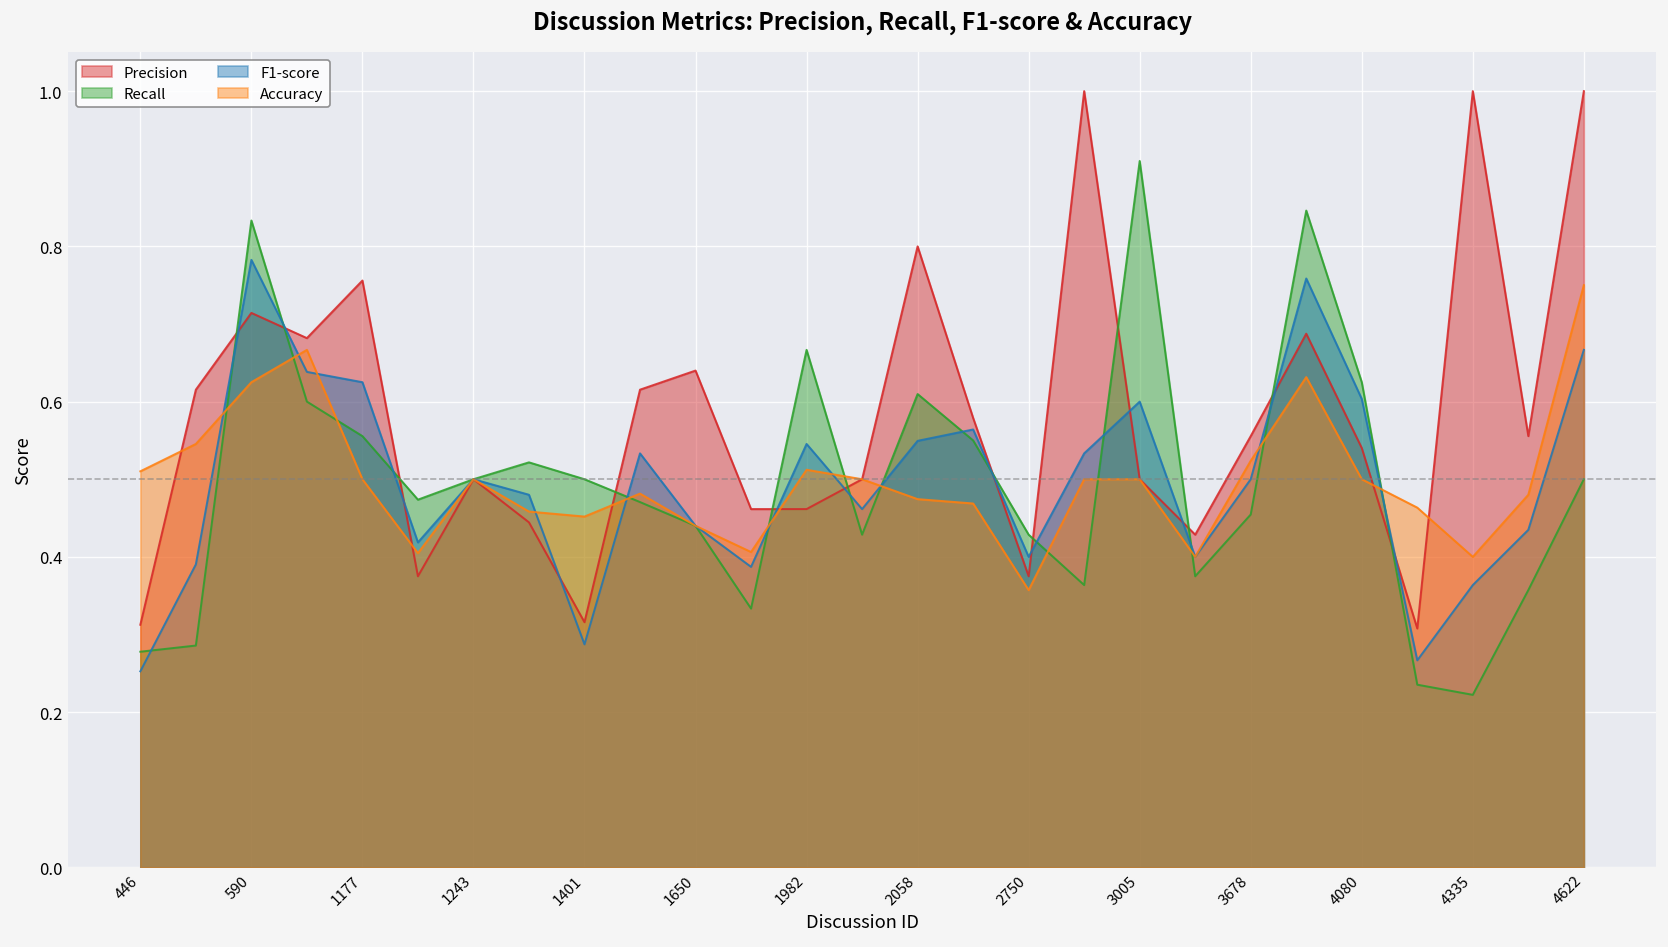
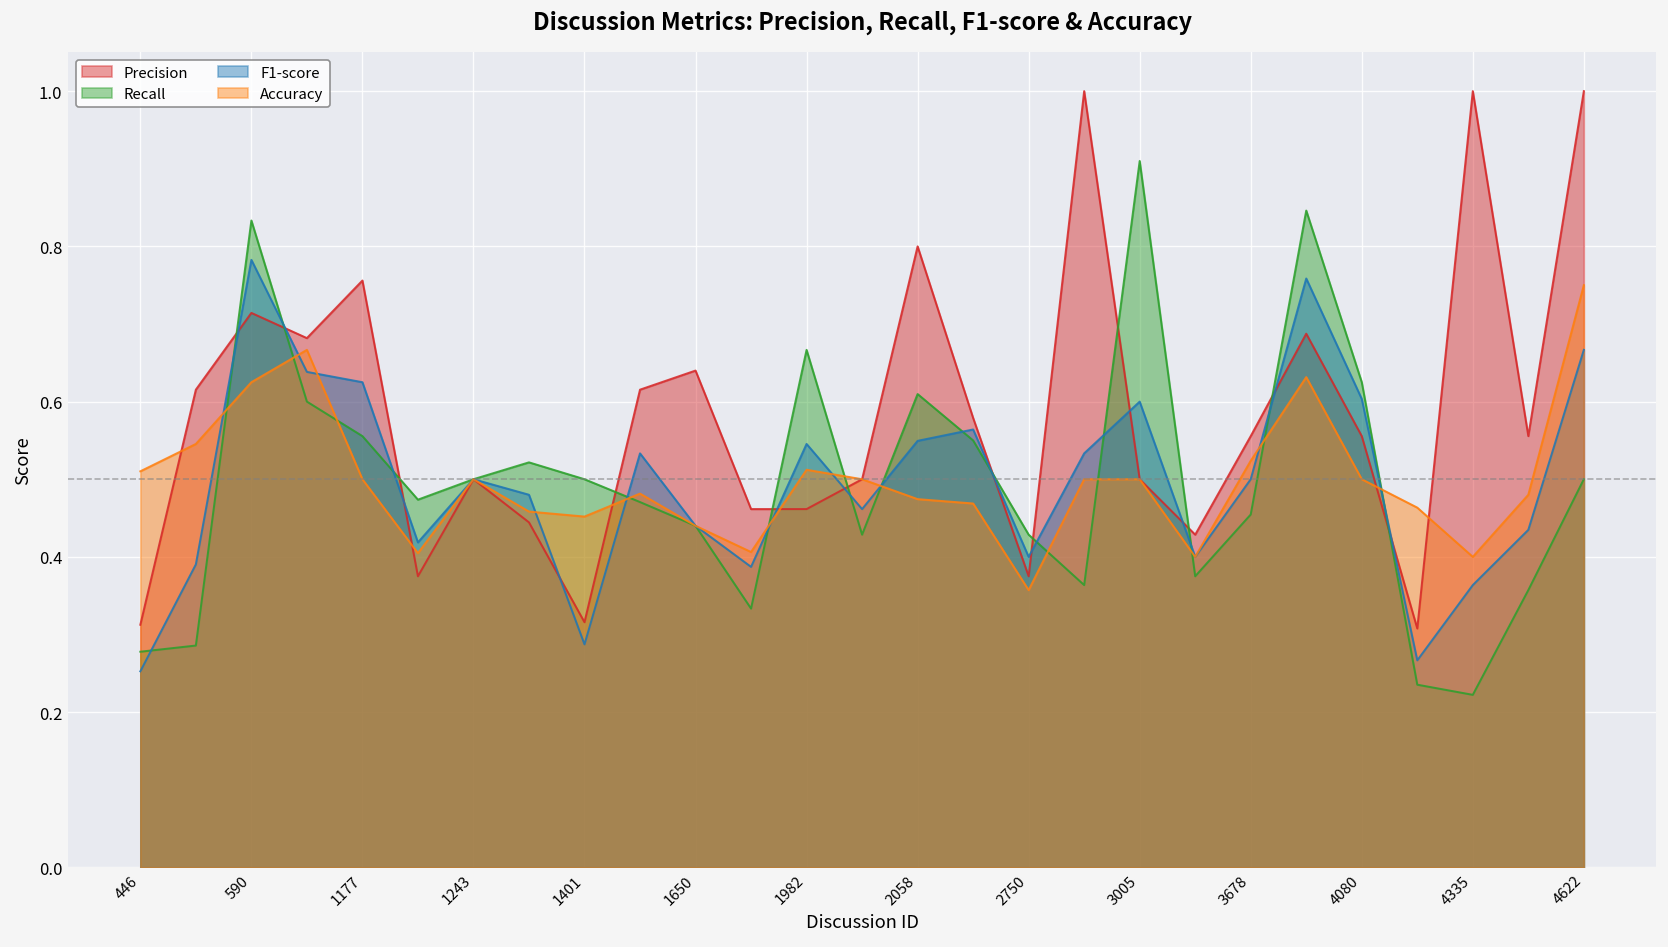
Precision, 4080: 0.54 -> 0.56
